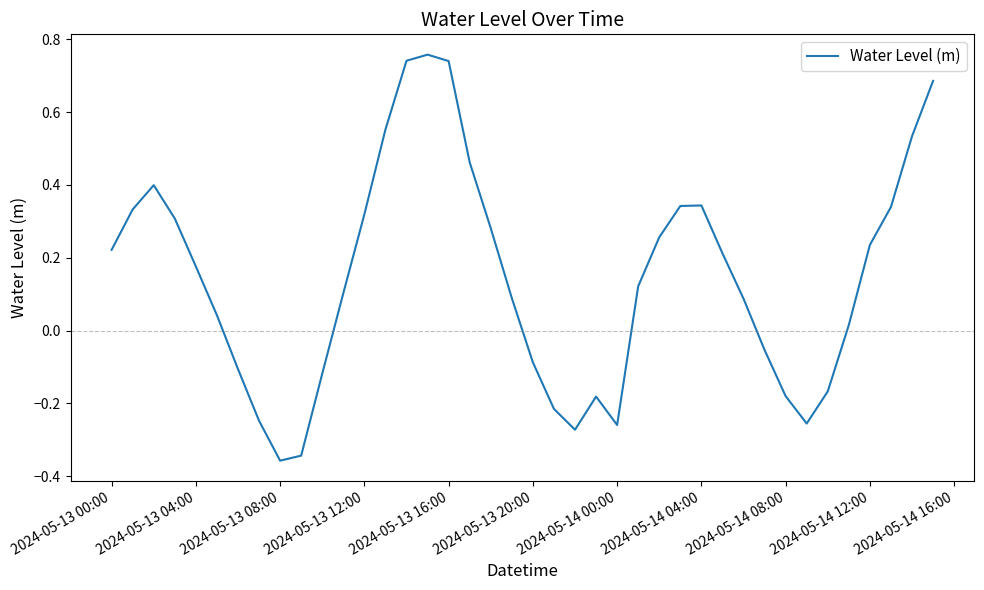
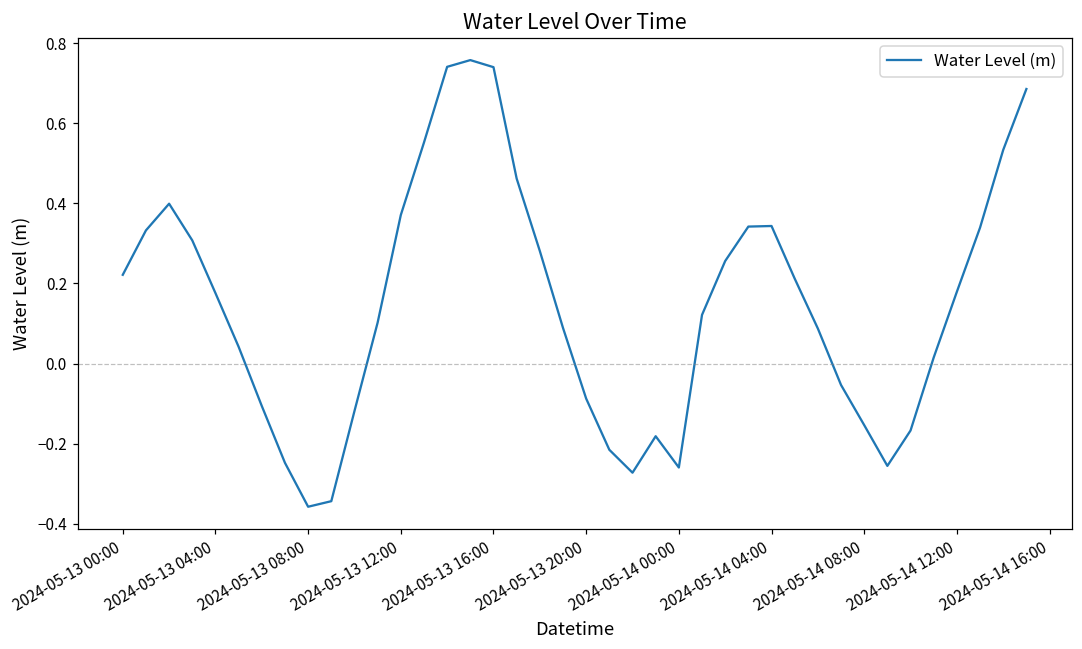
2024-05-13 12:00: 0.32 -> 0.37
2024-05-14 08:00: -0.18 -> -0.15
2024-05-14 12:00: 0.24 -> 0.18
